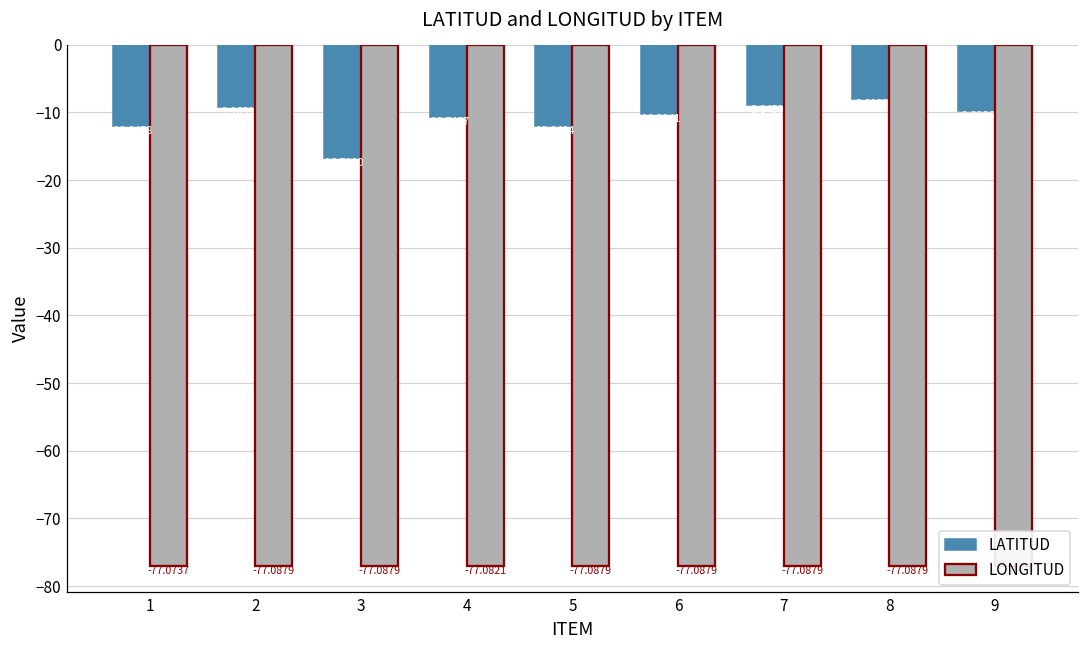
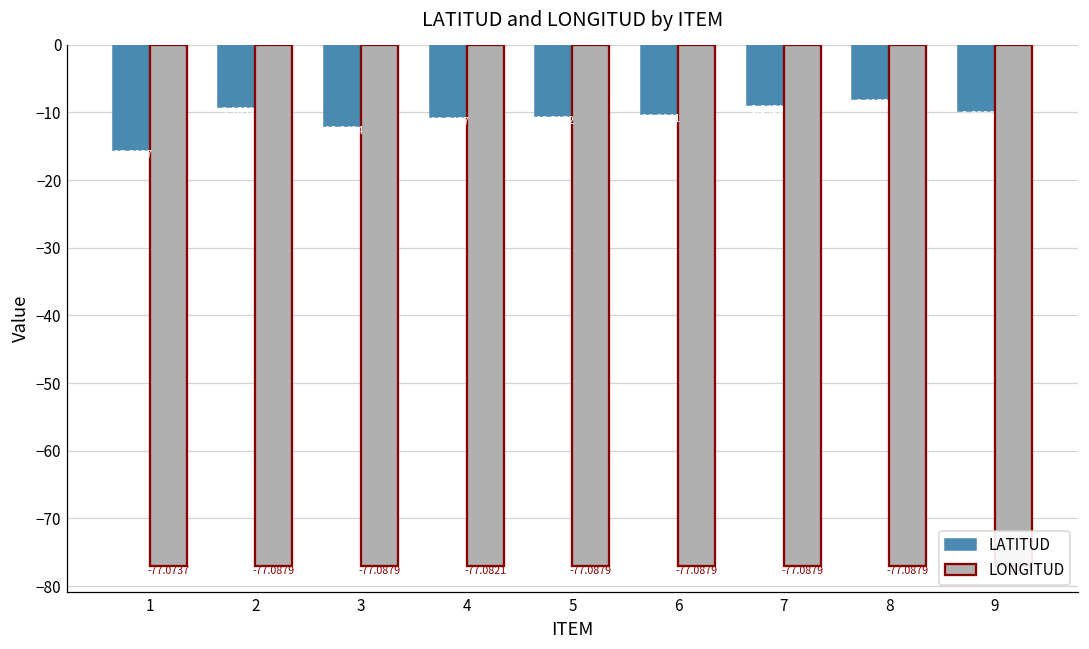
LATITUD, 1: -12 -> -16
LATITUD, 3: -17 -> -12
LATITUD, 5: -12 -> -11
